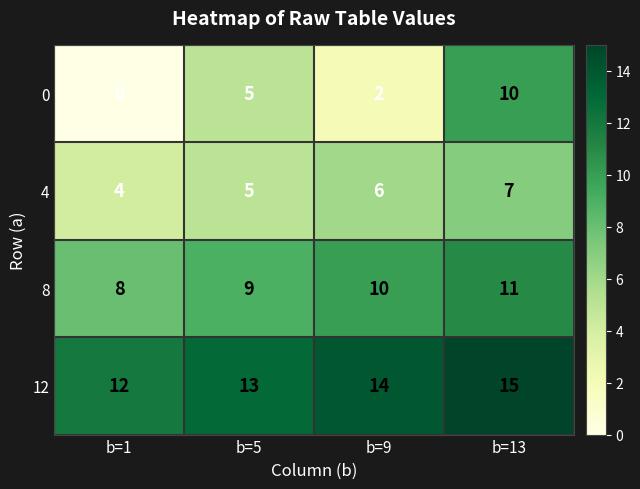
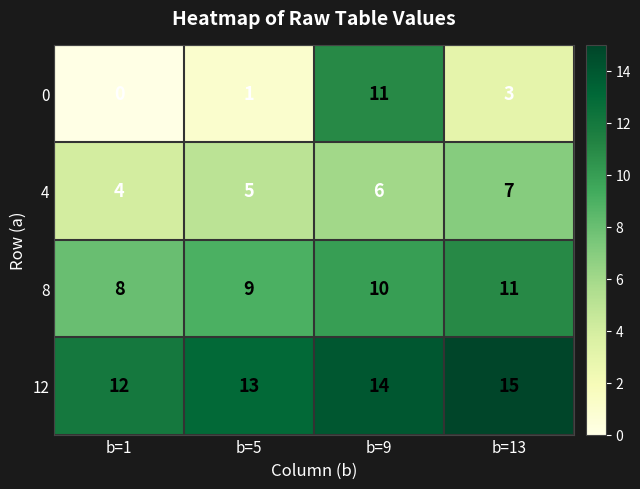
0, b=5: 5 -> 1
0, b=9: 2 -> 11
0, b=13: 10 -> 3
